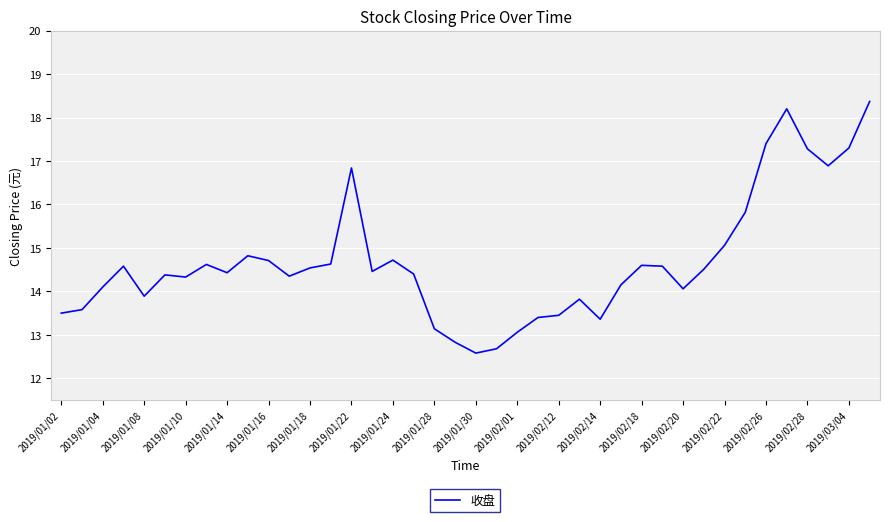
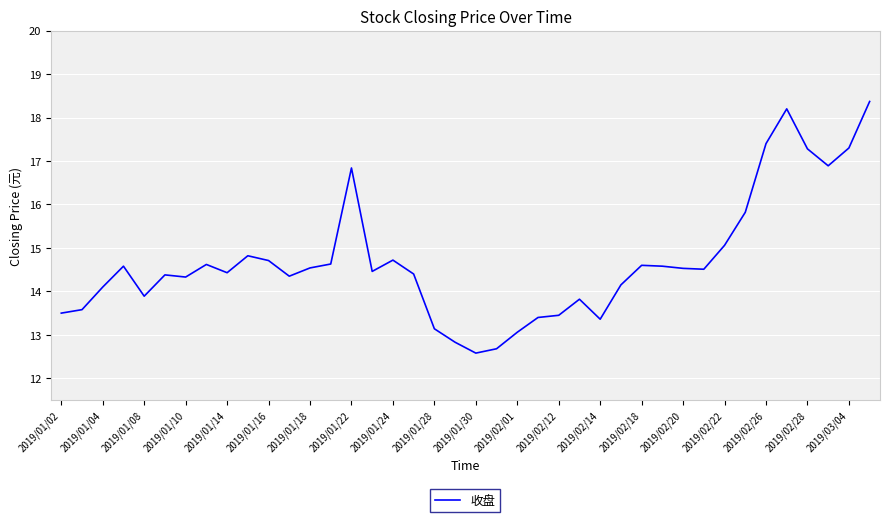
2019/02/20: 14.1 -> 14.5
